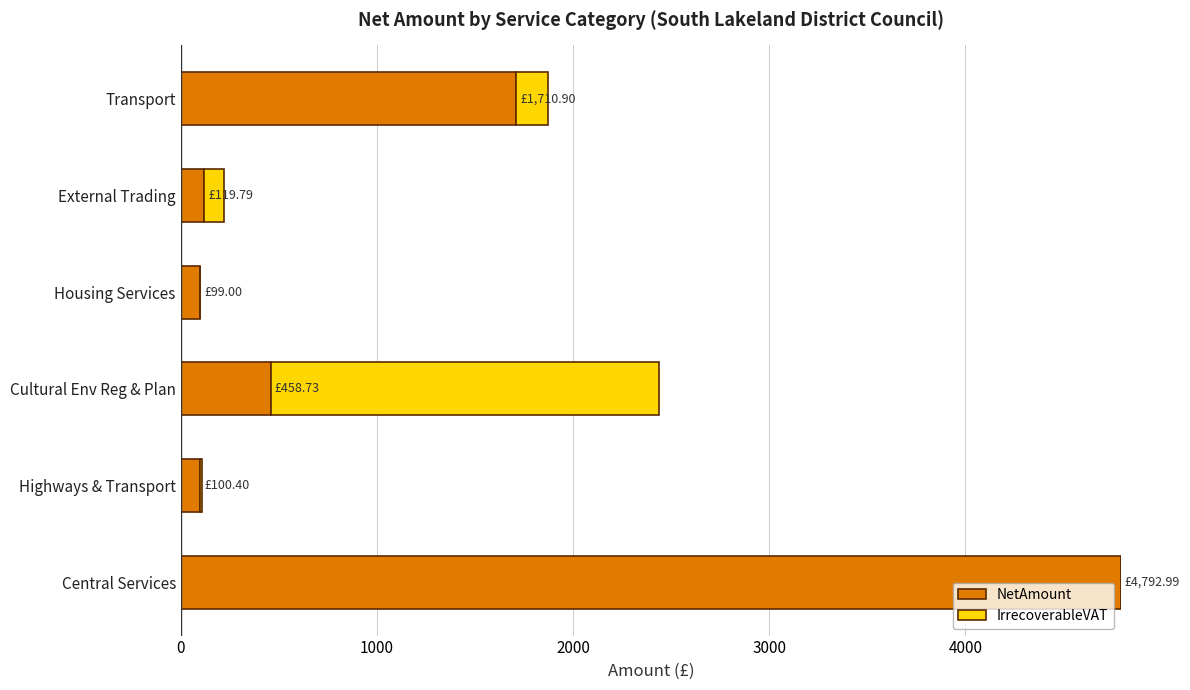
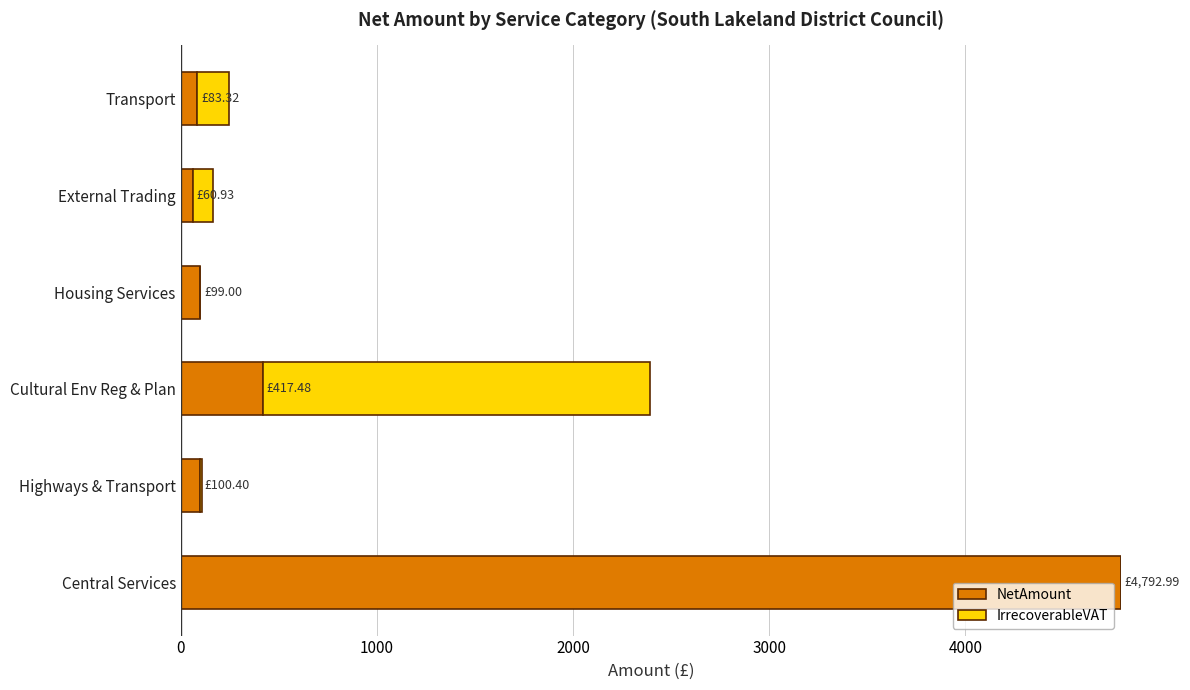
NetAmount, Transport: £1,710.90 -> £83.32
NetAmount, External Trading: £119.79 -> £60.93
NetAmount, Cultural Env Reg & Plan: £458.73 -> £417.48
